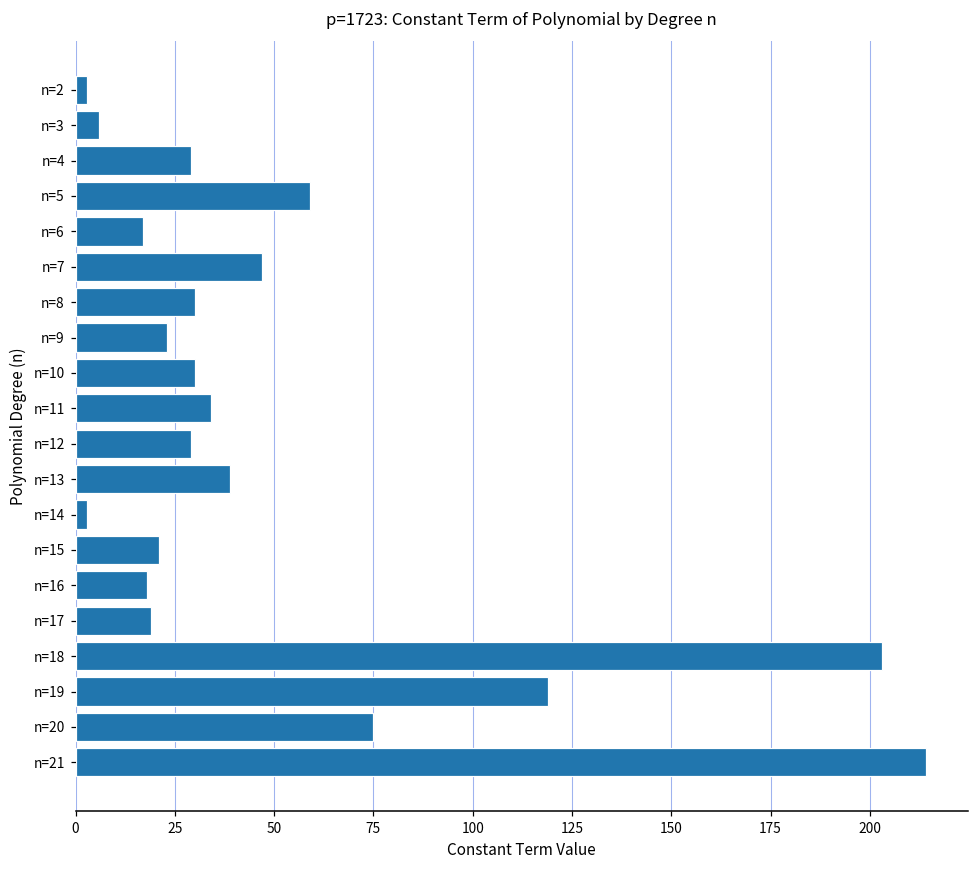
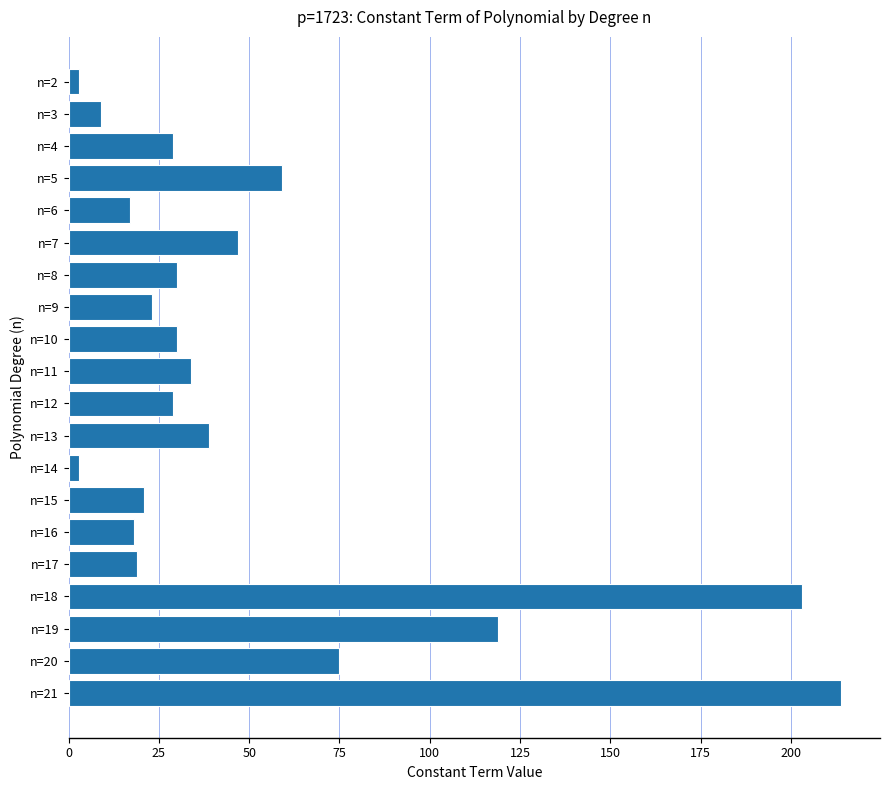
n=3: 6 -> 9
